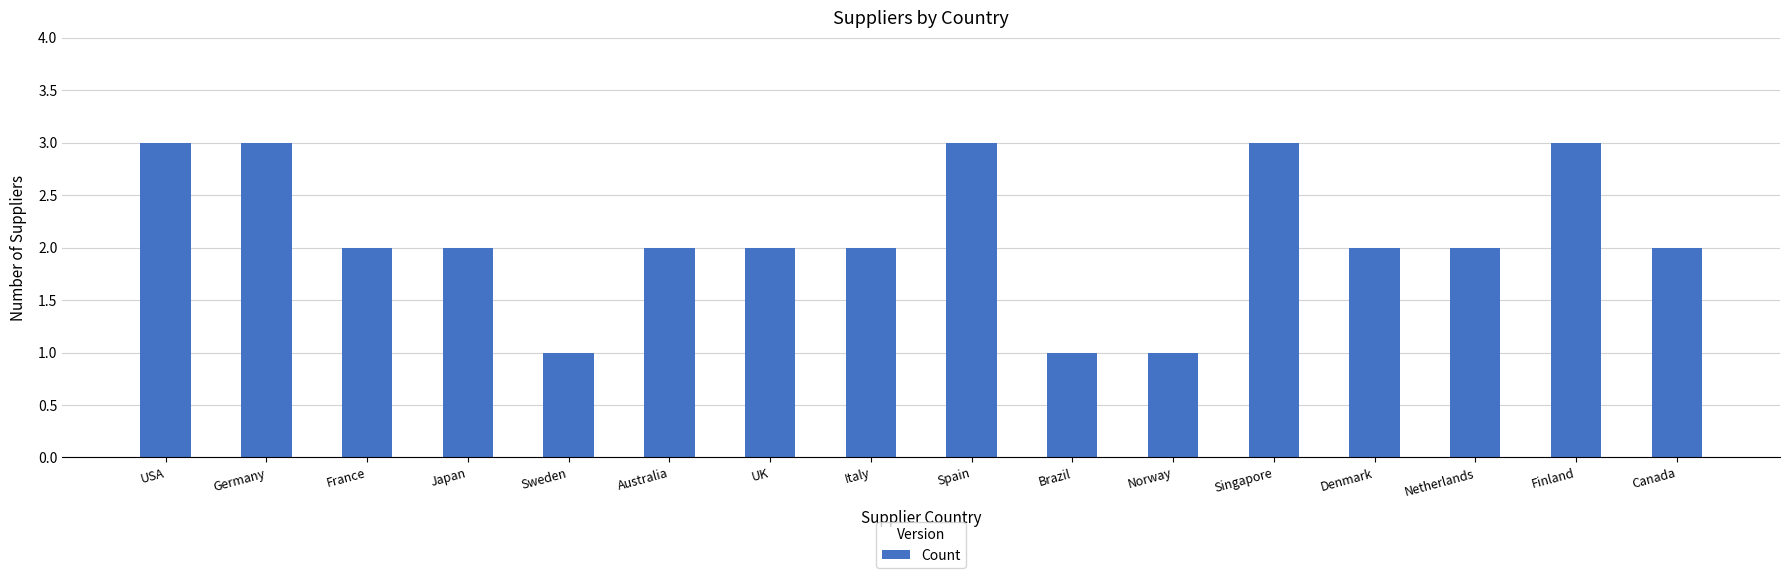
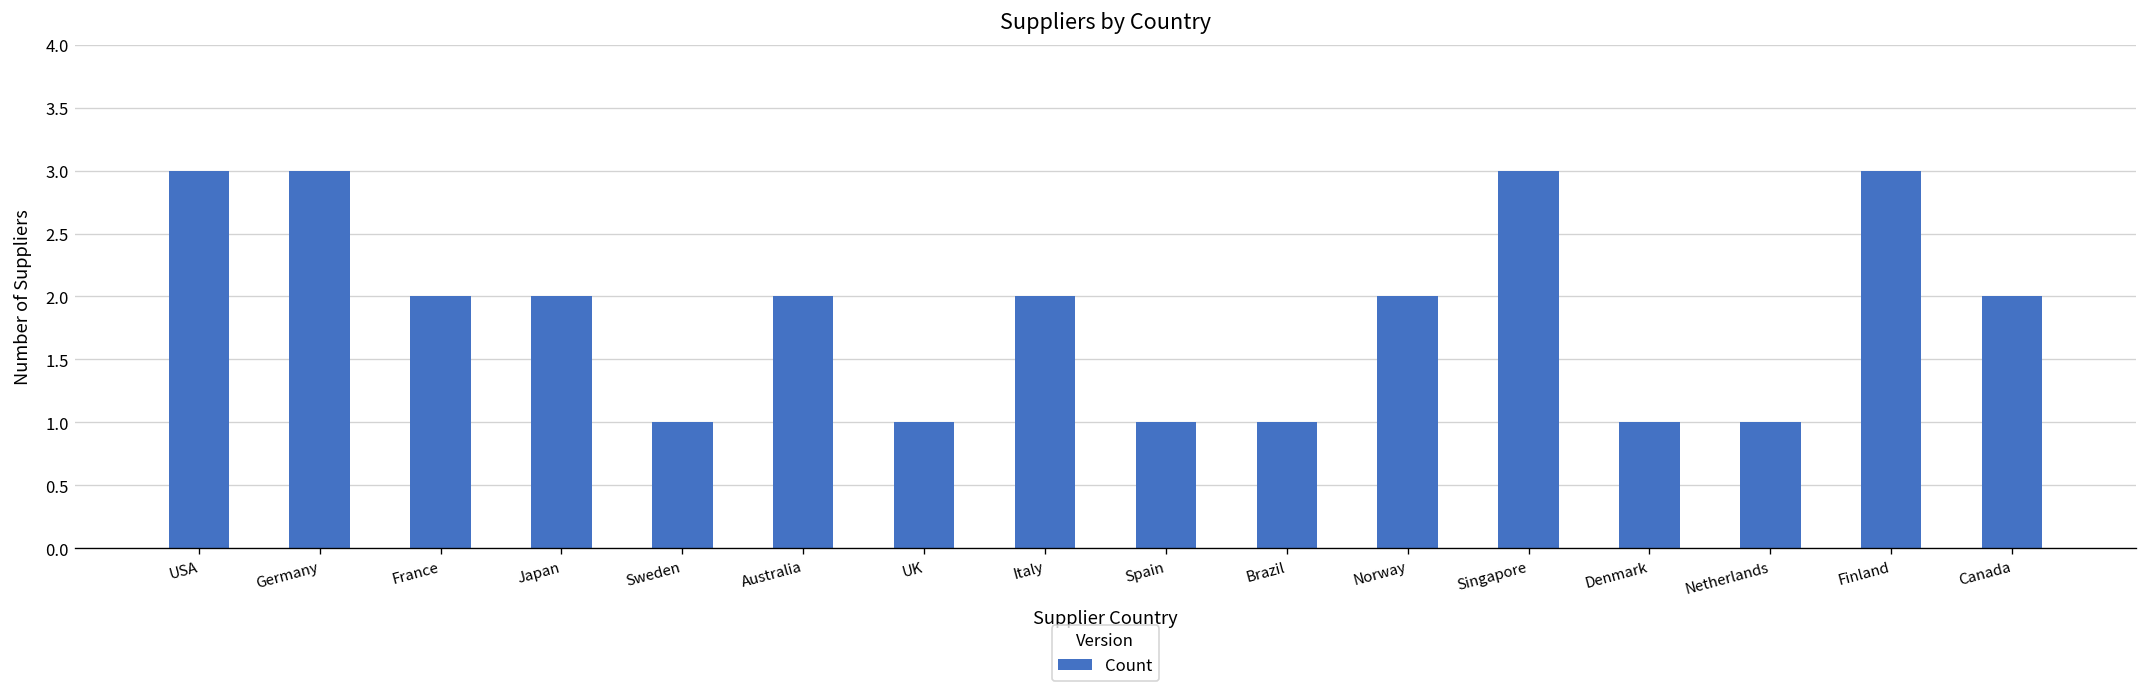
UK: 2 -> 1
Spain: 3 -> 1
Norway: 1 -> 2
Denmark: 2 -> 1
Netherlands: 2 -> 1
